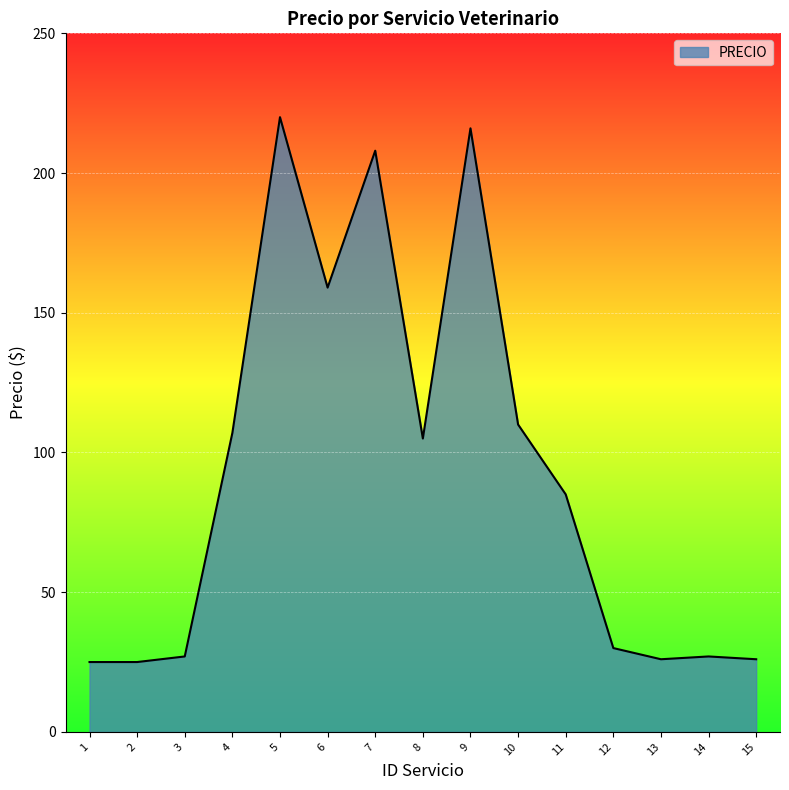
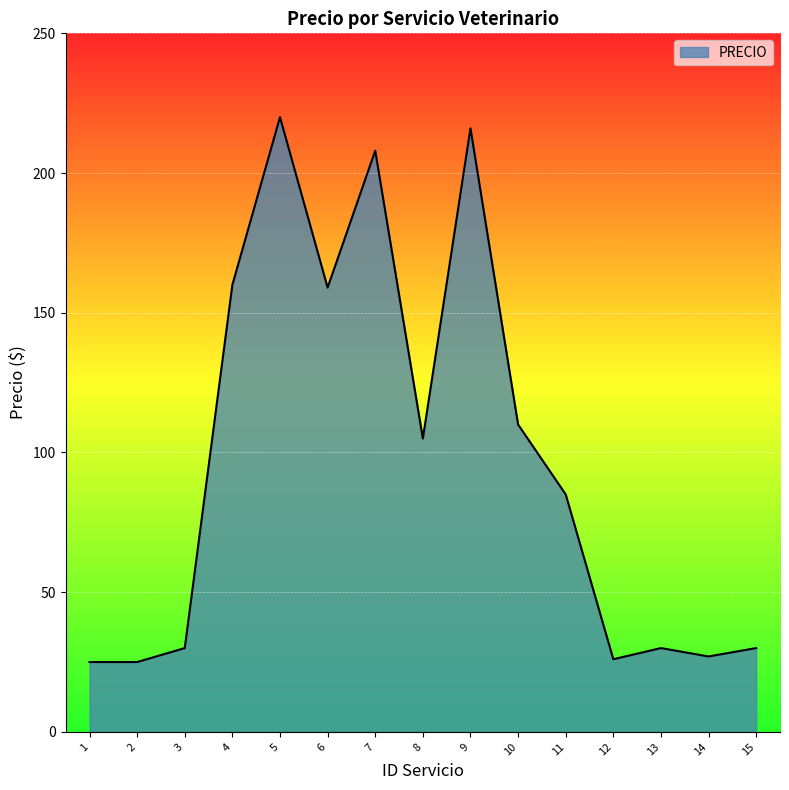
3: 27 -> 30
4: 107 -> 160
12: 30 -> 26
13: 26 -> 30
15: 26 -> 30
